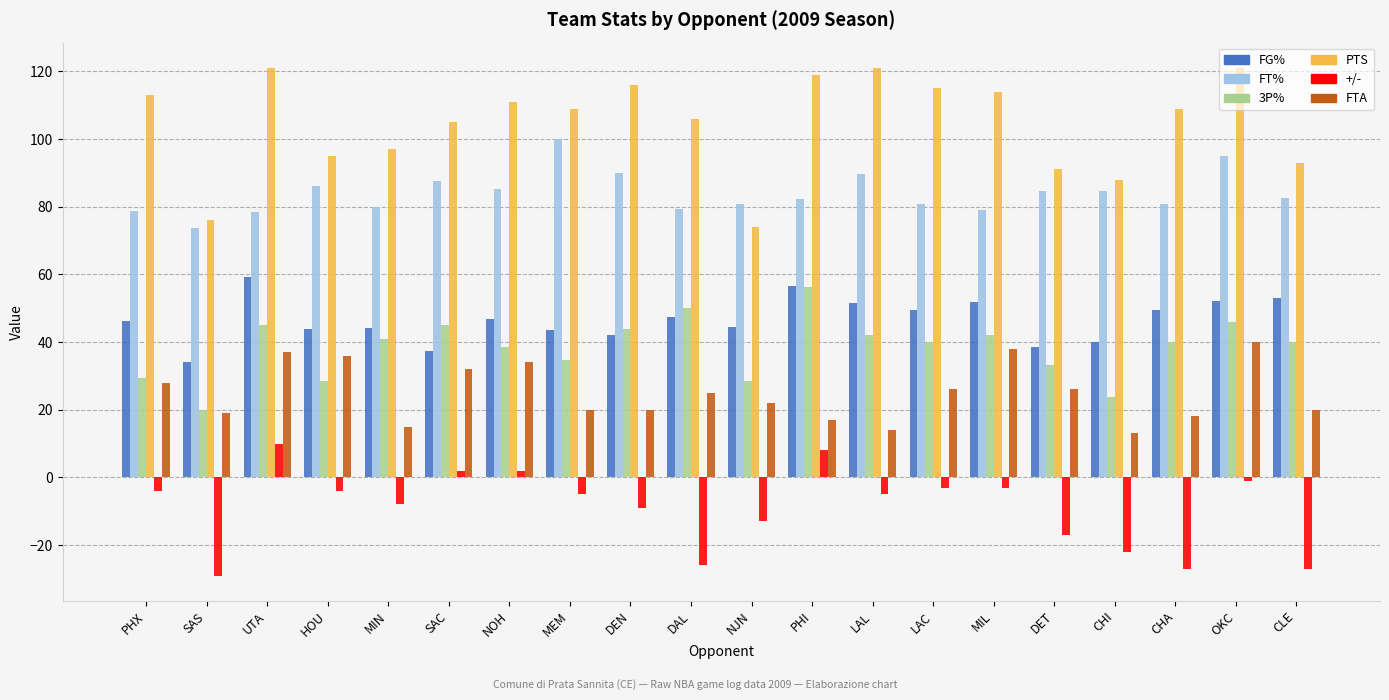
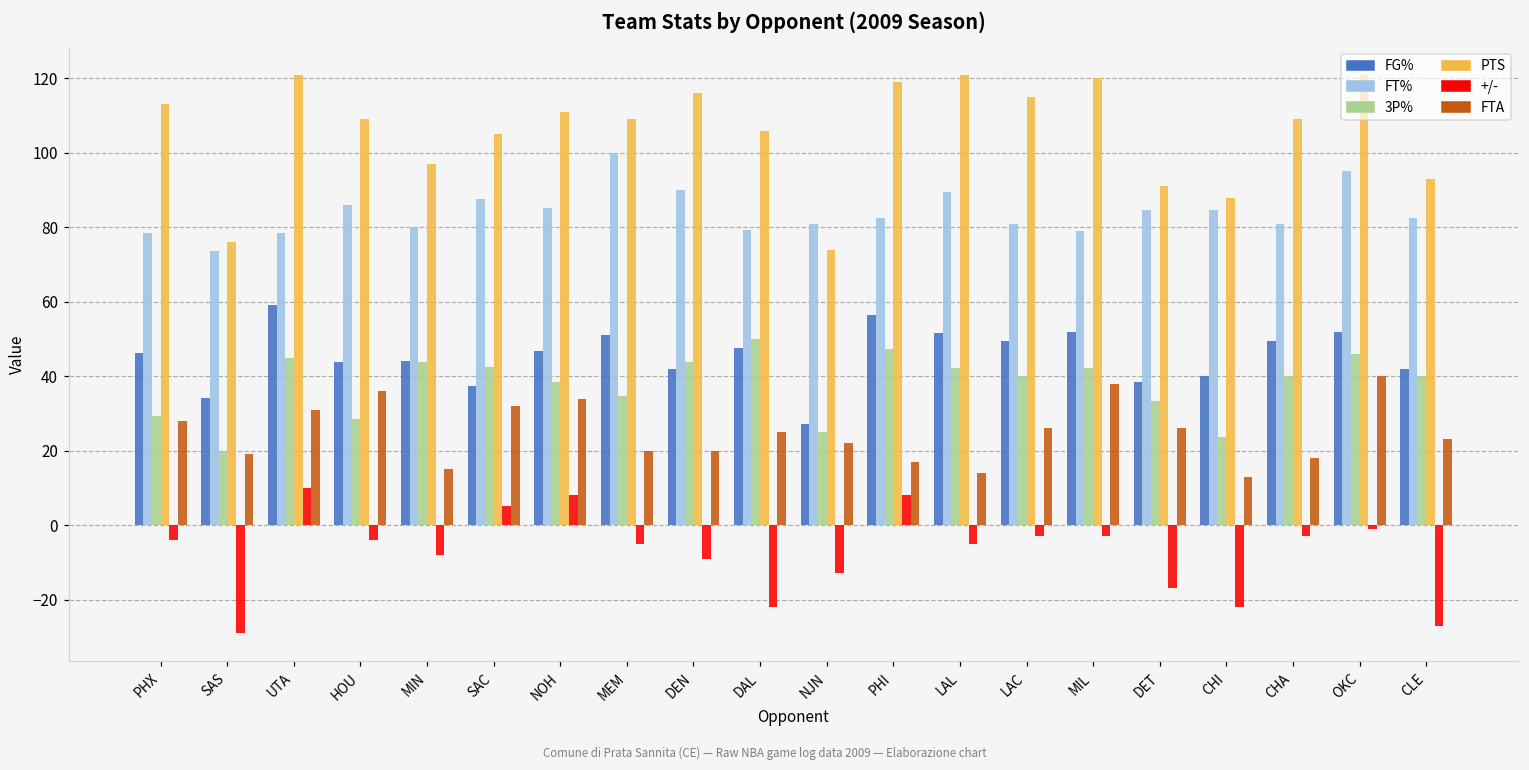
FTA, UTA: 37 -> 31
PTS, HOU: 95 -> 109
3P%, MIN: 41 -> 44
3P%, SAC: 45 -> 43
+/-, SAC: 2 -> 5
+/-, NOH: 2 -> 8
FG%, MEM: 44 -> 51
+/-, DAL: -26 -> -22
FG%, NJN: 44 -> 27
3P%, NJN: 29 -> 25
3P%, PHI: 56 -> 47
PTS, MIL: 114 -> 120
+/-, CHA: -27 -> -3
FG%, CLE: 53 -> 42
FTA, CLE: 20 -> 23
